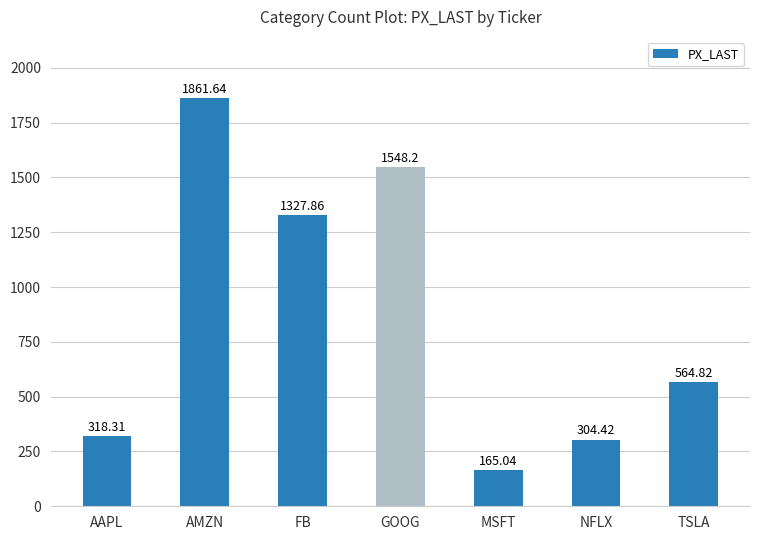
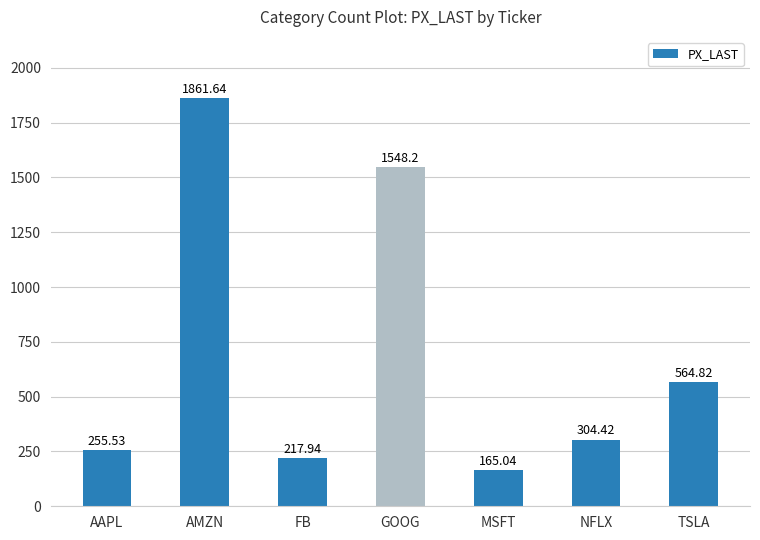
AAPL: 318.31 -> 255.53
FB: 1327.86 -> 217.94
